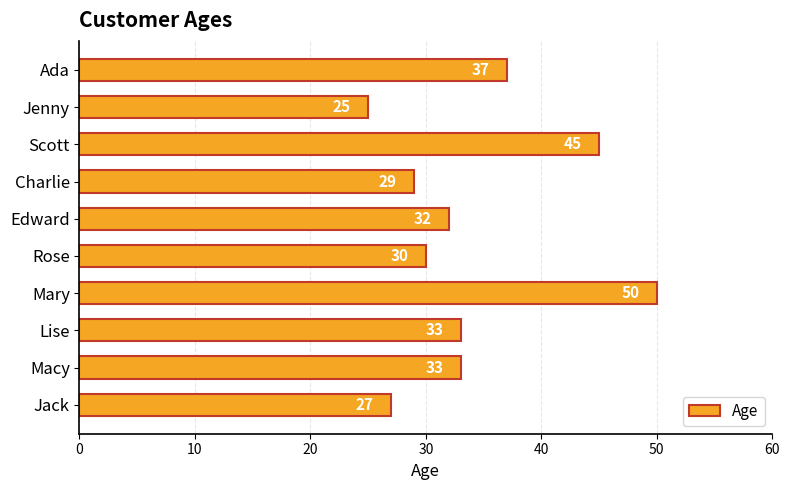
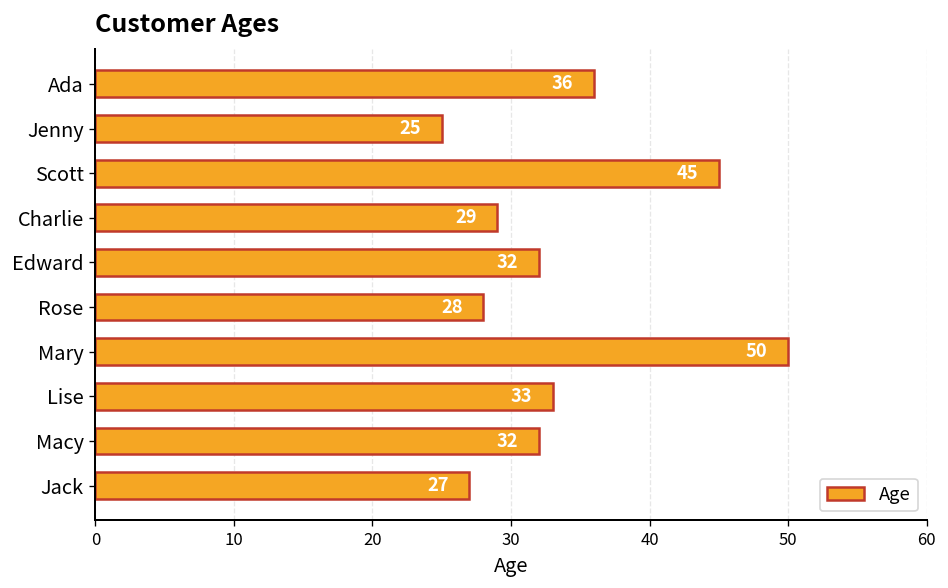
Ada: 37 -> 36
Rose: 30 -> 28
Macy: 33 -> 32
